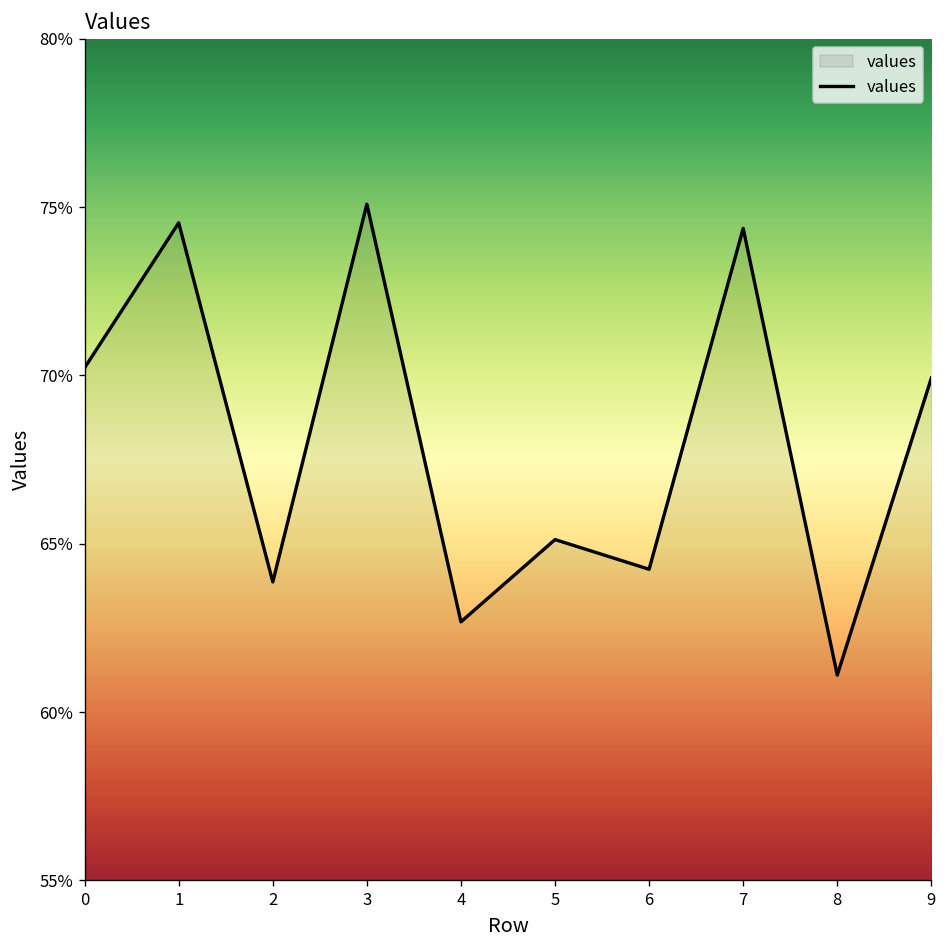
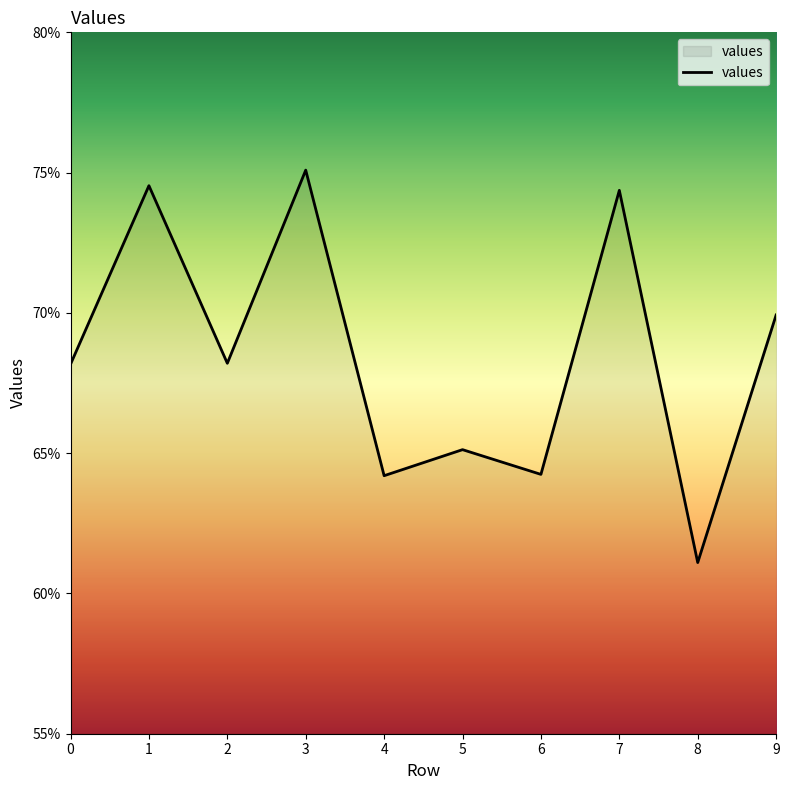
0: 70.2% -> 68.2%
2: 63.9% -> 68.2%
4: 62.7% -> 64.2%
